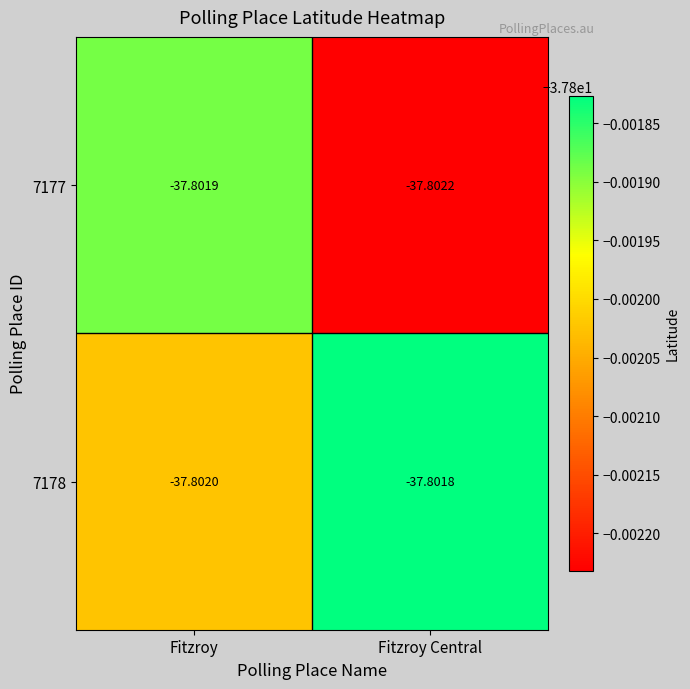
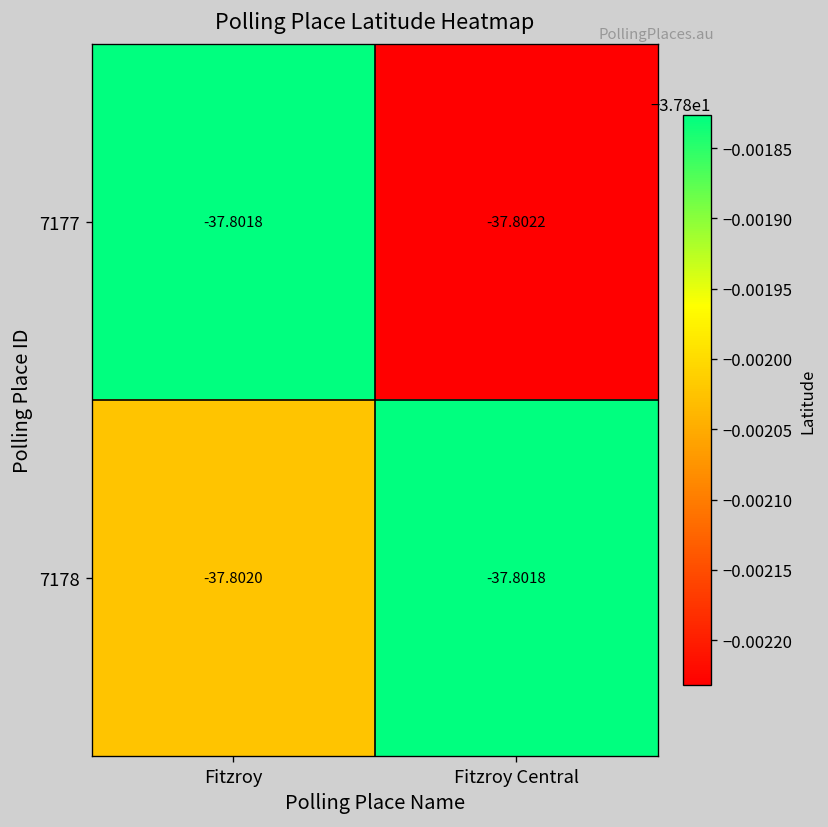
7177, Fitzroy: -37.8019 -> -37.8018
